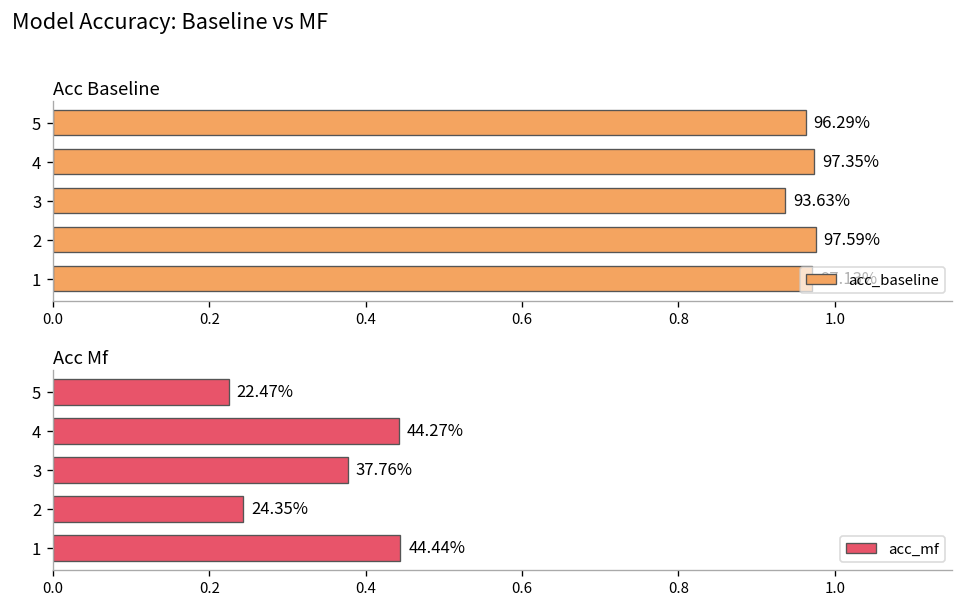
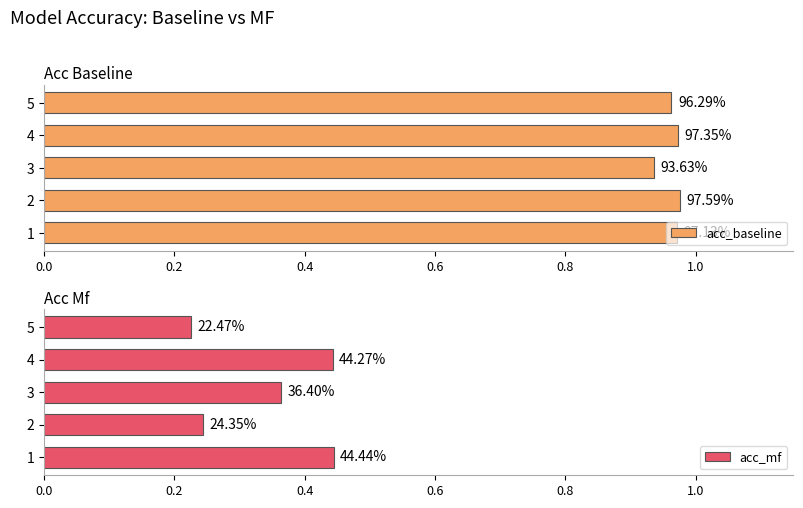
Acc Mf, 3: 37.76% -> 36.40%
